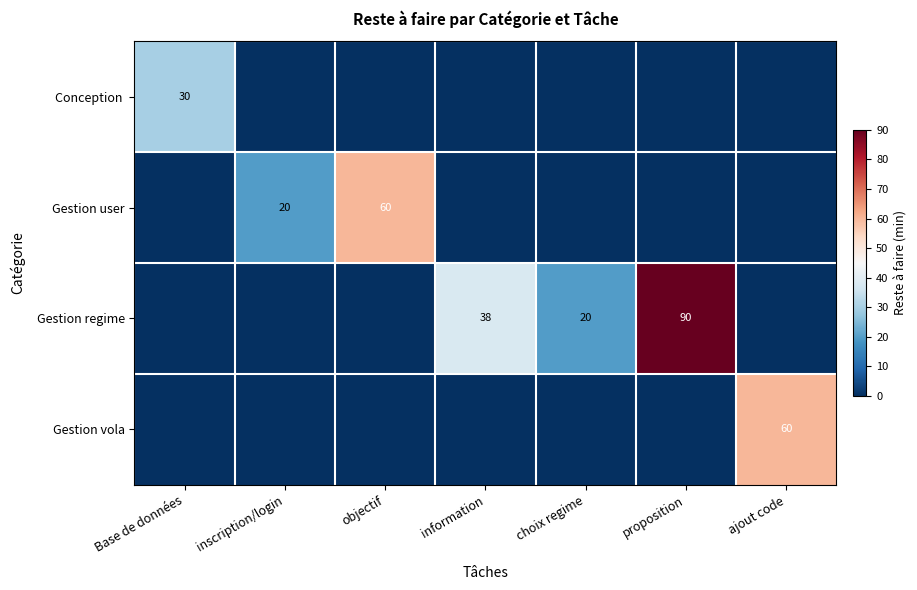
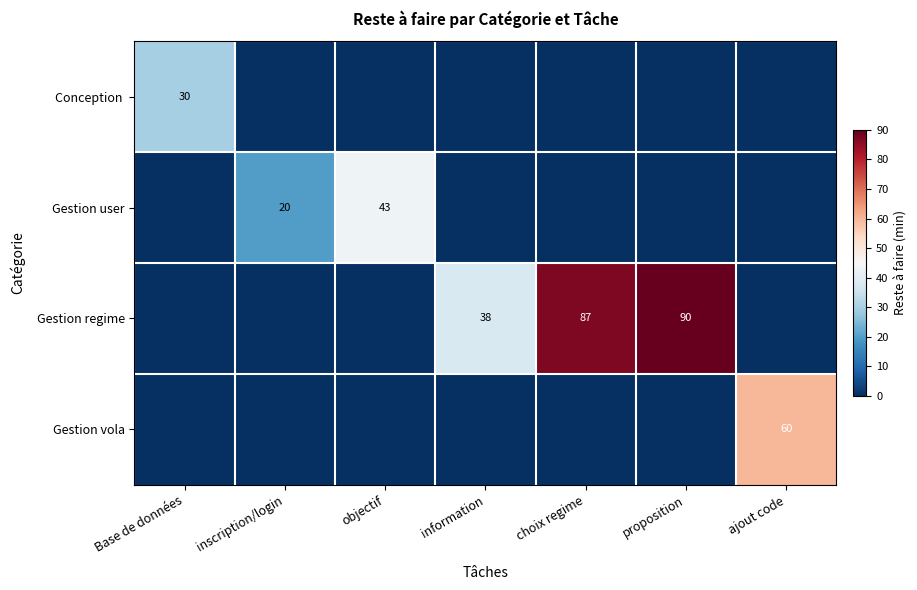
Gestion user, objectif: 60 -> 43
Gestion regime, choix regime: 20 -> 87
